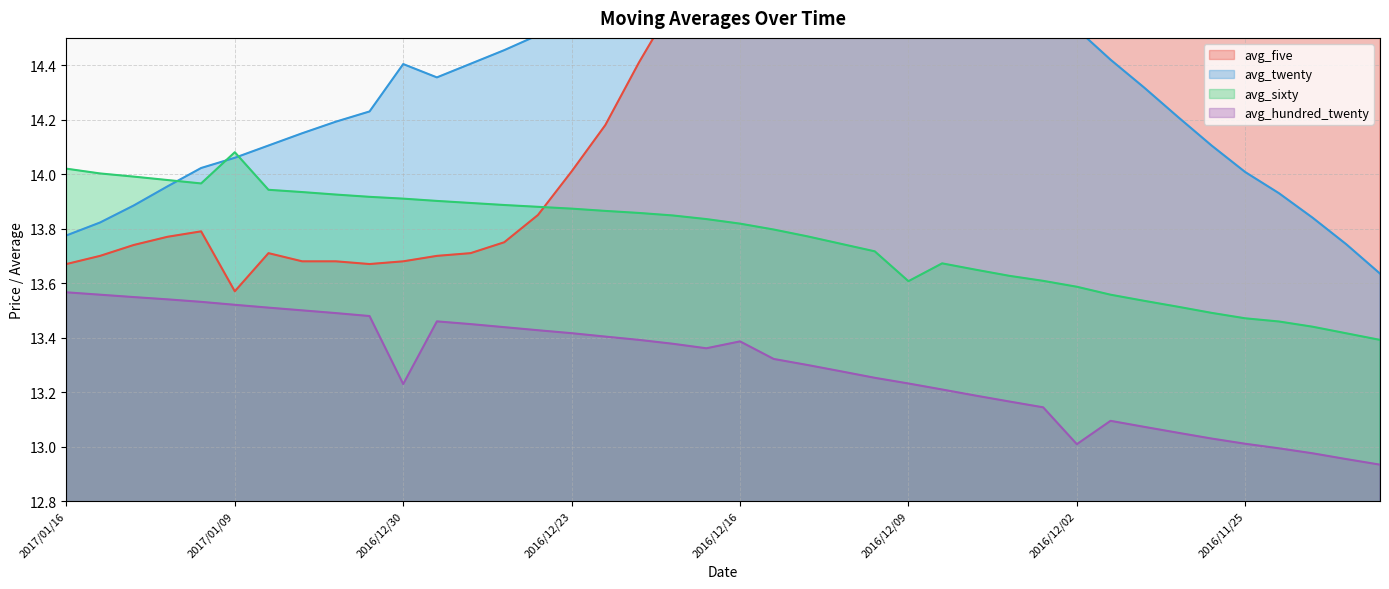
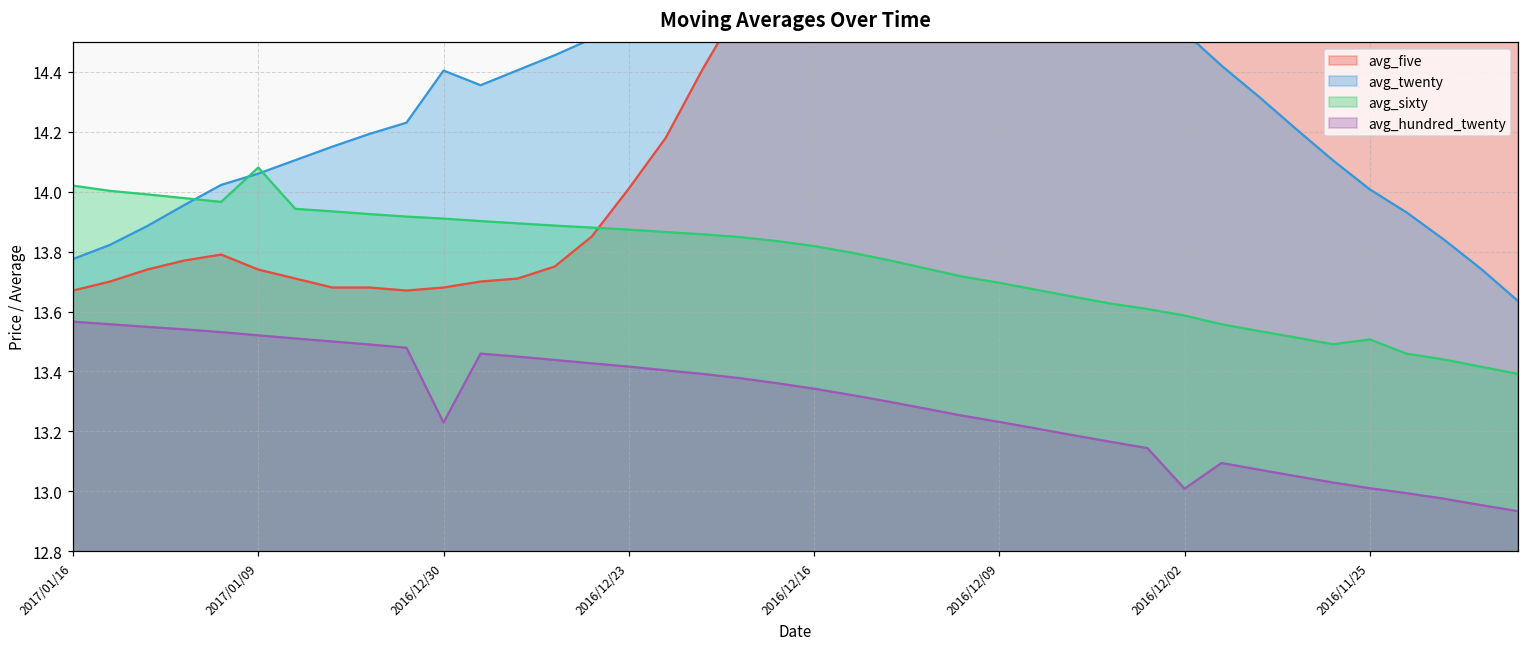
avg_five, 2017/01/09: 13.57 -> 13.74
avg_hundred_twenty, 2016/12/16: 13.39 -> 13.34
avg_sixty, 2016/12/09: 13.61 -> 13.70
avg_sixty, 2016/11/25: 13.47 -> 13.51
